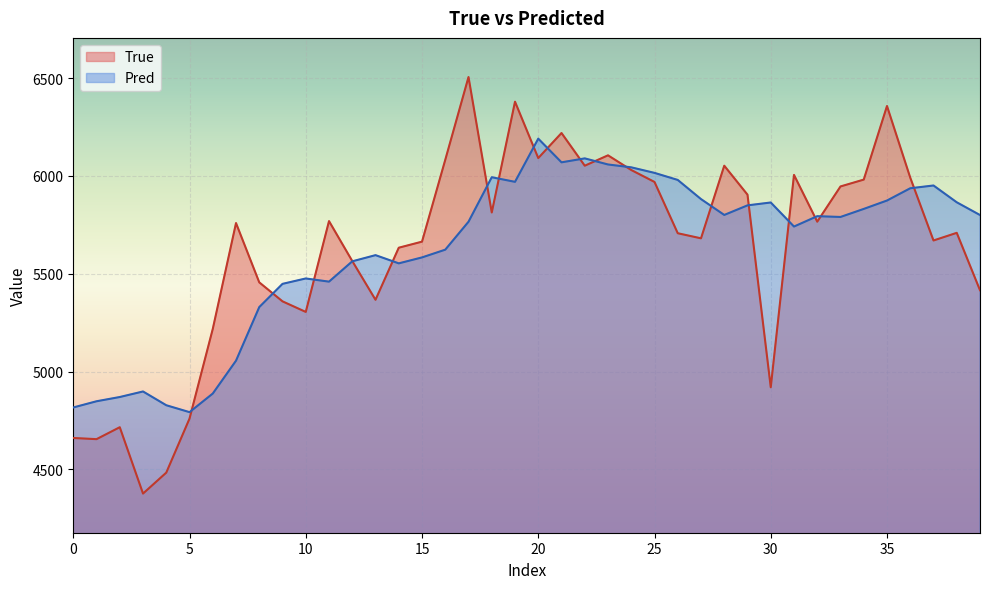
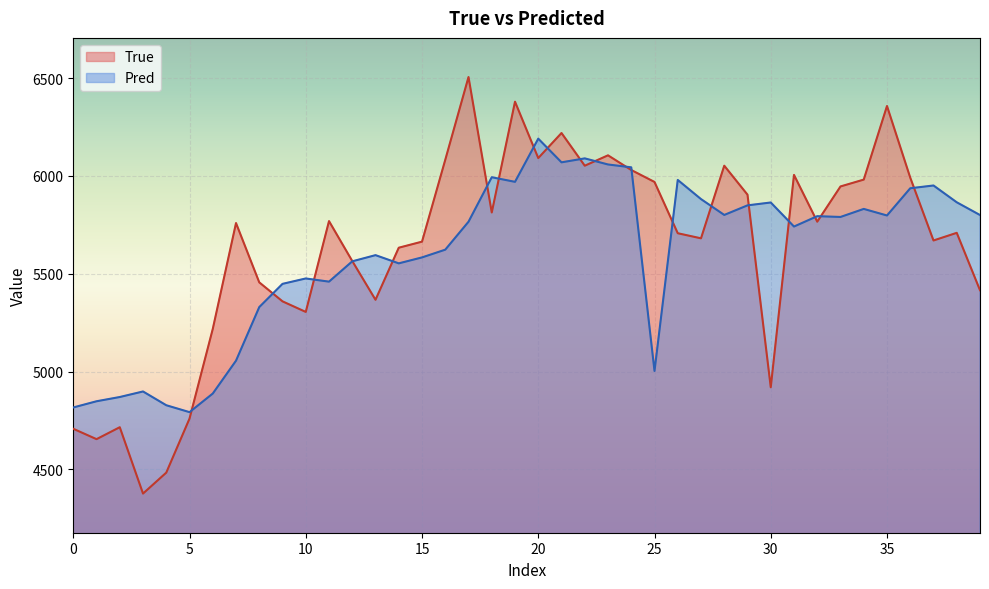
True, 0: 4660 -> 4710
Pred, 25: 6020 -> 5000
Pred, 35: 5870 -> 5800
